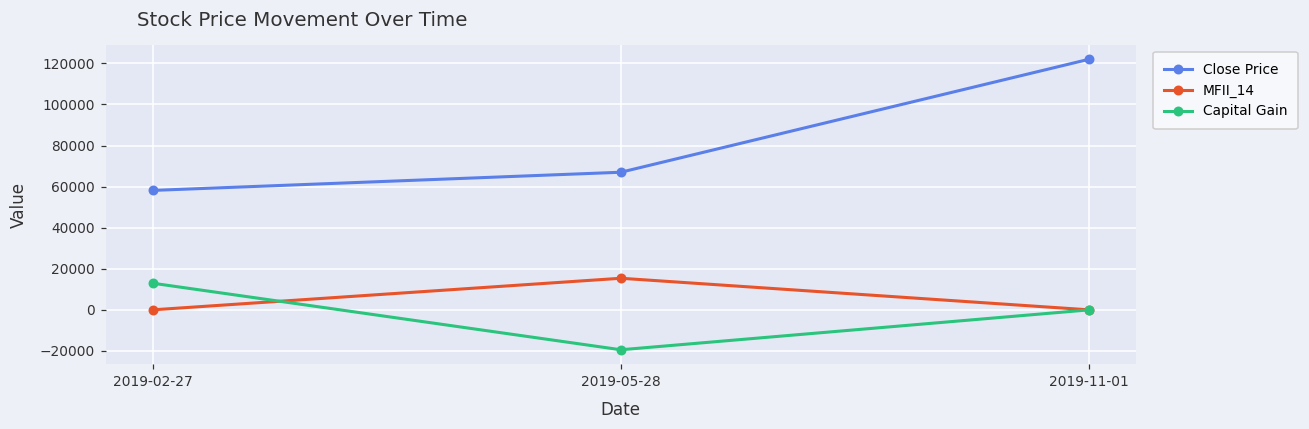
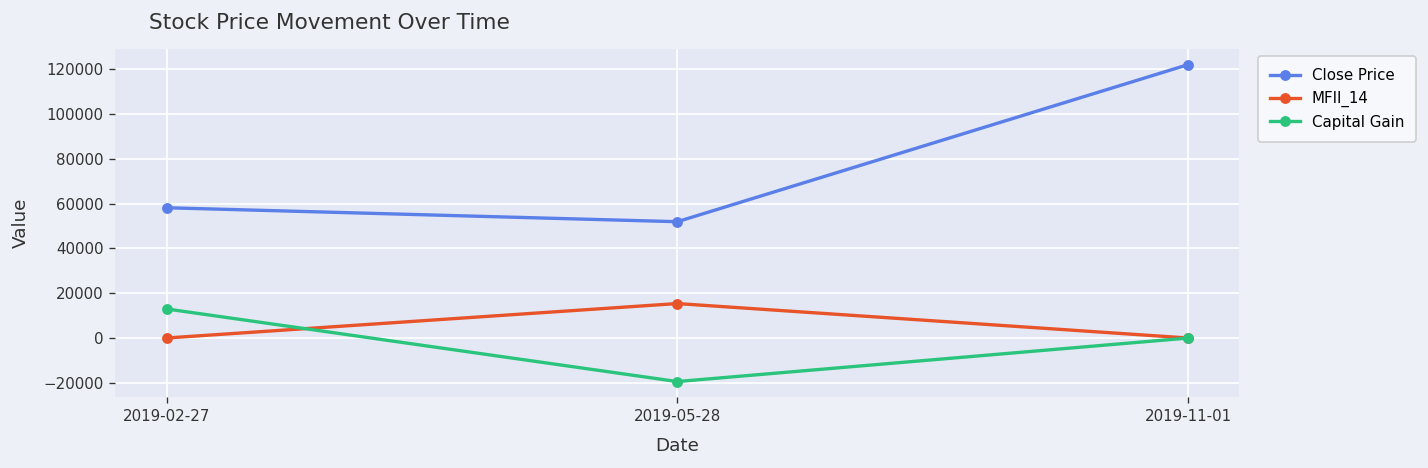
Close Price, 2019-05-28: 67000 -> 52000
